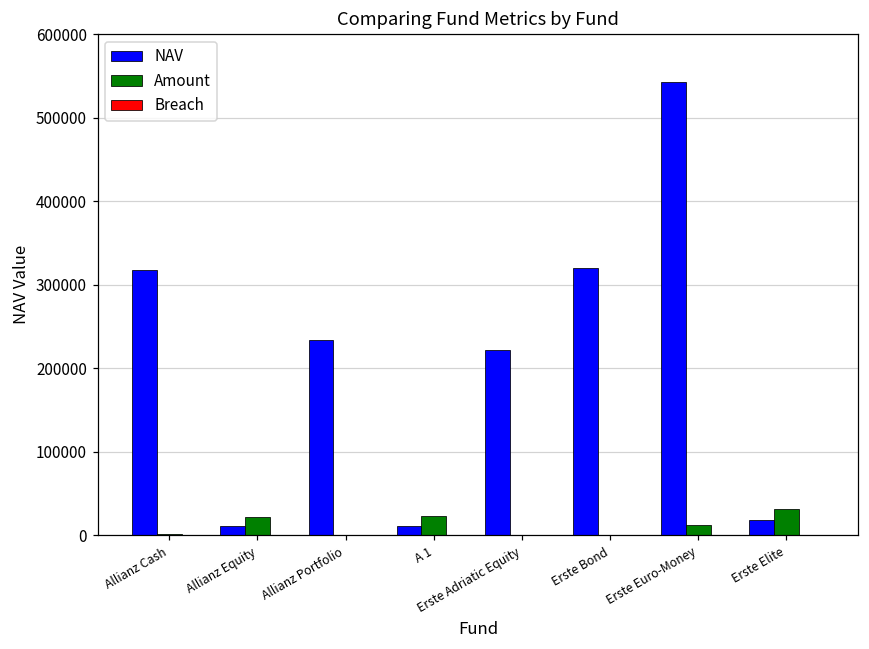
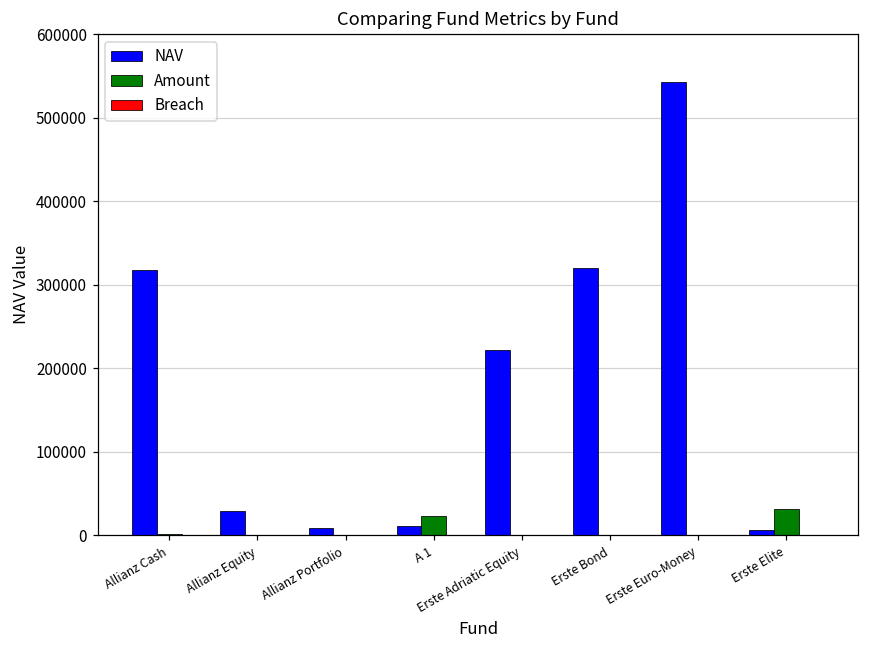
NAV, Allianz Equity: 10000 -> 30000
Amount, Allianz Equity: 20000 -> 0
NAV, Allianz Portfolio: 230000 -> 10000
Amount, Erste Euro-Money: 10000 -> 0
NAV, Erste Elite: 20000 -> 10000
